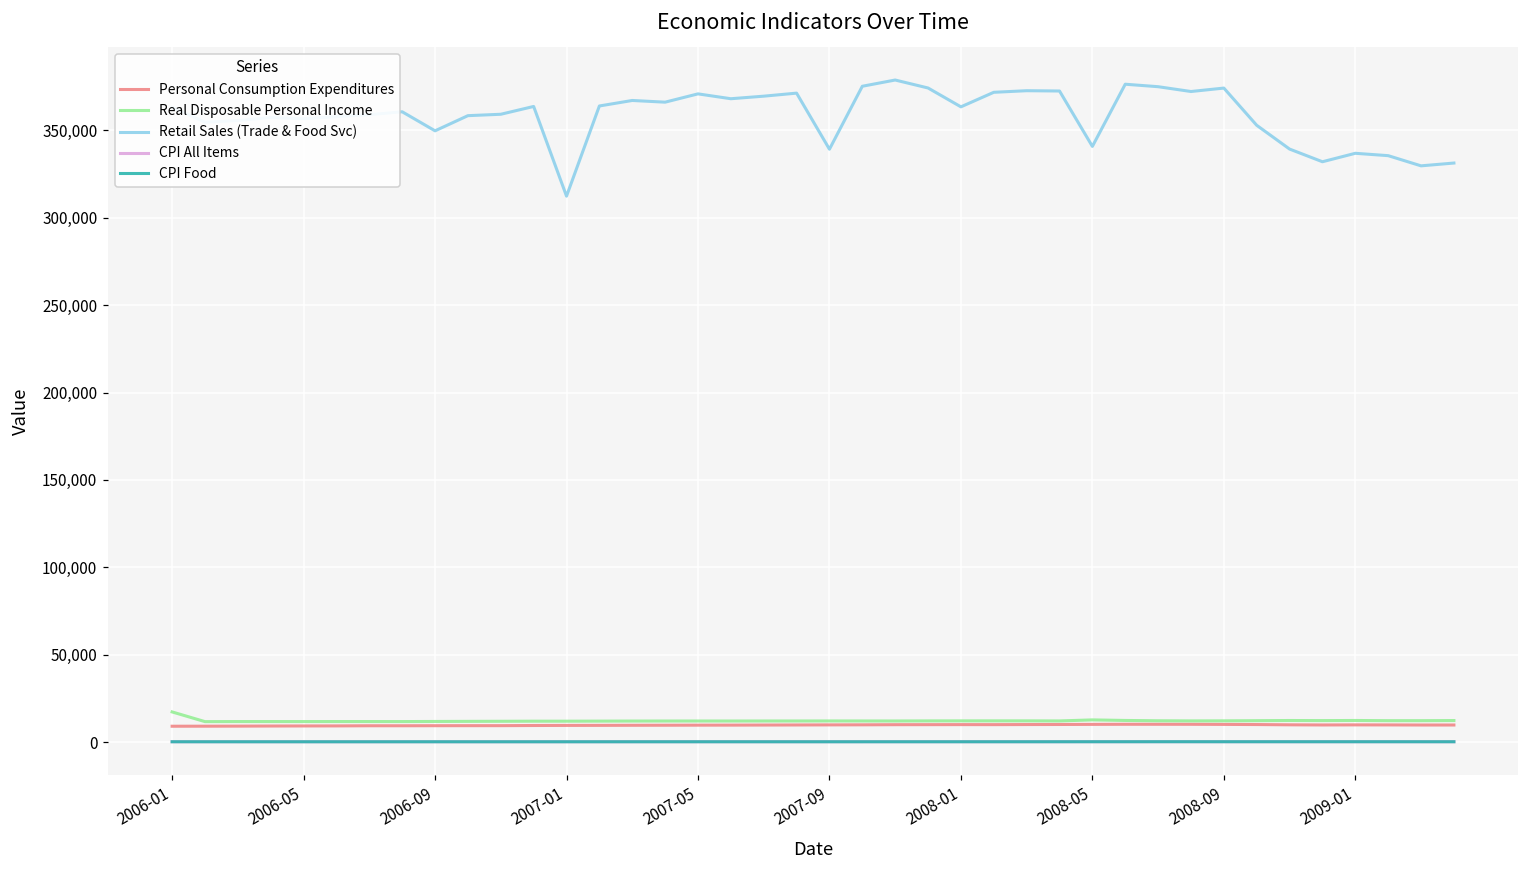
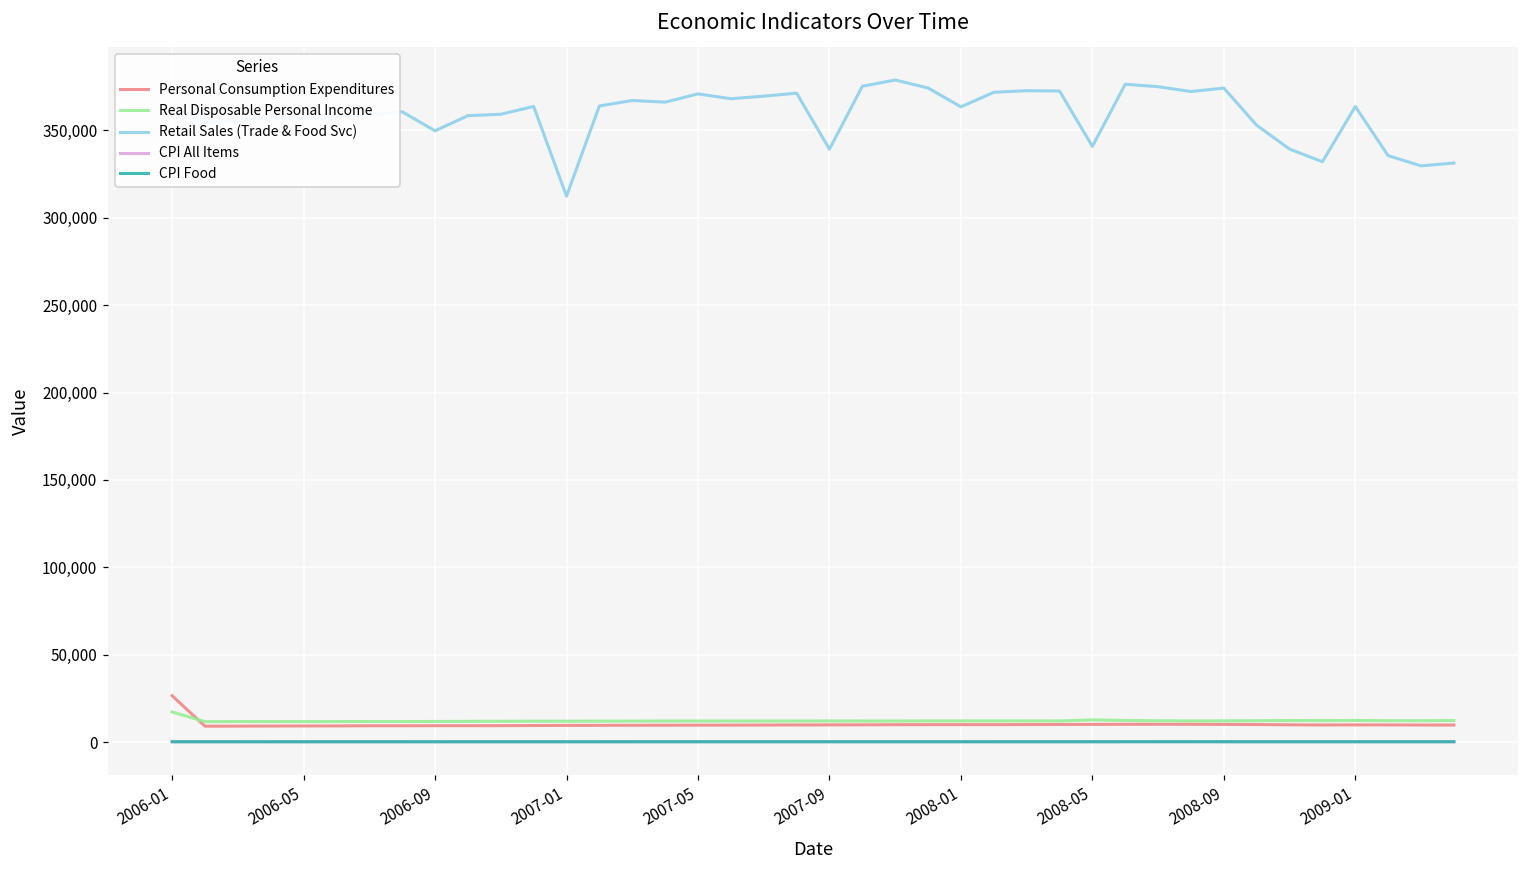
Personal Consumption Expenditures, 2006-01: 9,000 -> 27,000
Retail Sales (Trade & Food Svc), 2009-01: 337,000 -> 364,000
